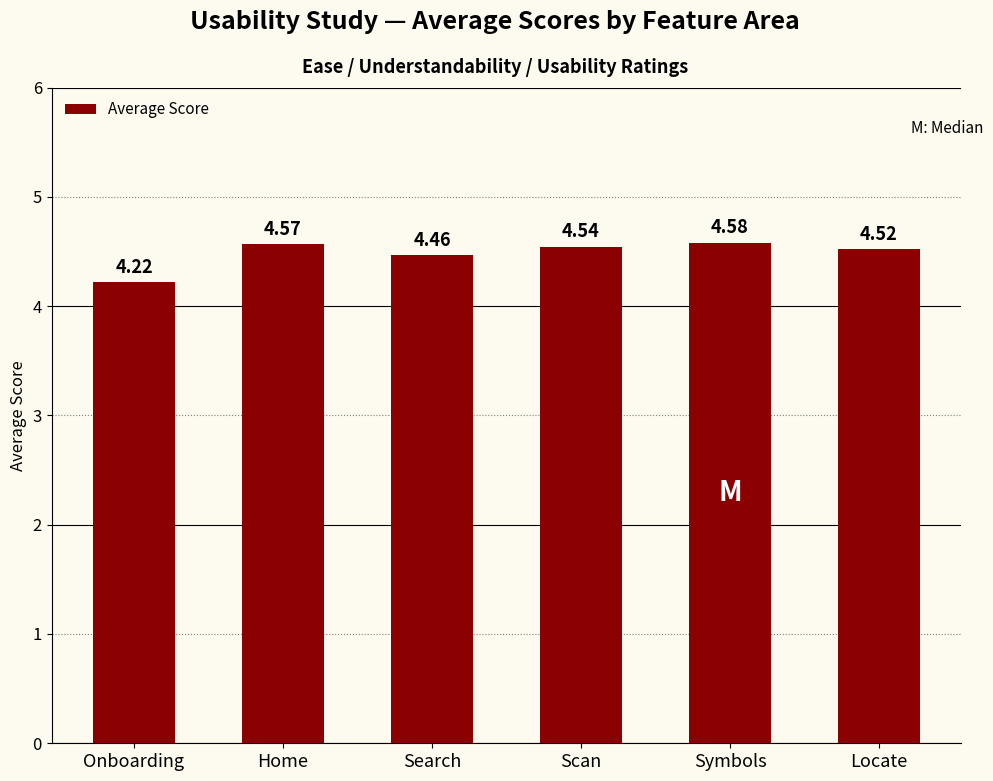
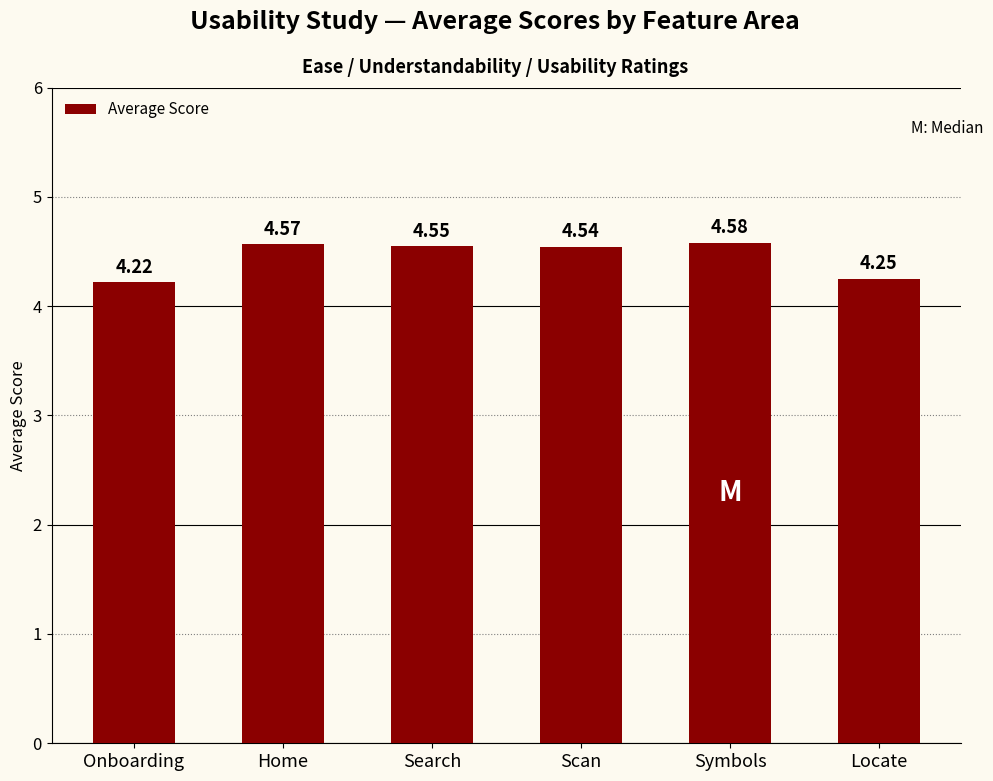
Search: 4.46 -> 4.55
Locate: 4.52 -> 4.25
